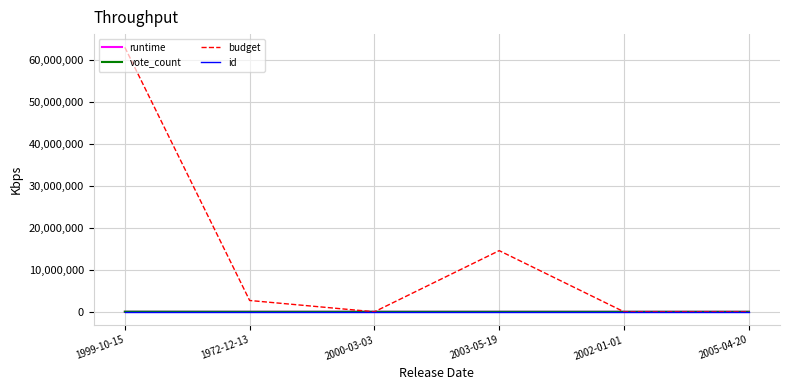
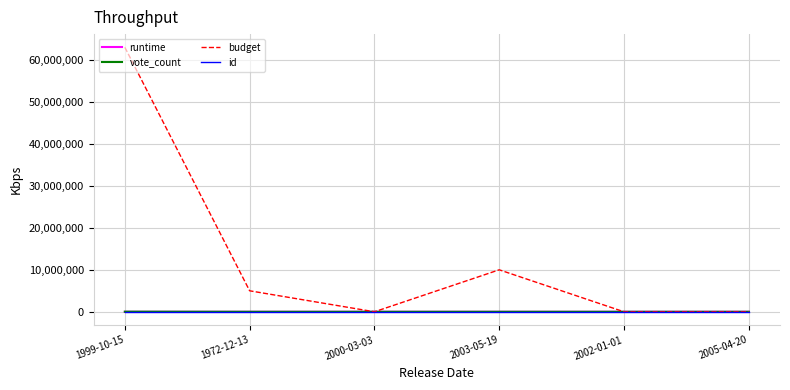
budget, 1972-12-13: 3,000,000 -> 5,000,000
budget, 2003-05-19: 15,000,000 -> 10,000,000
